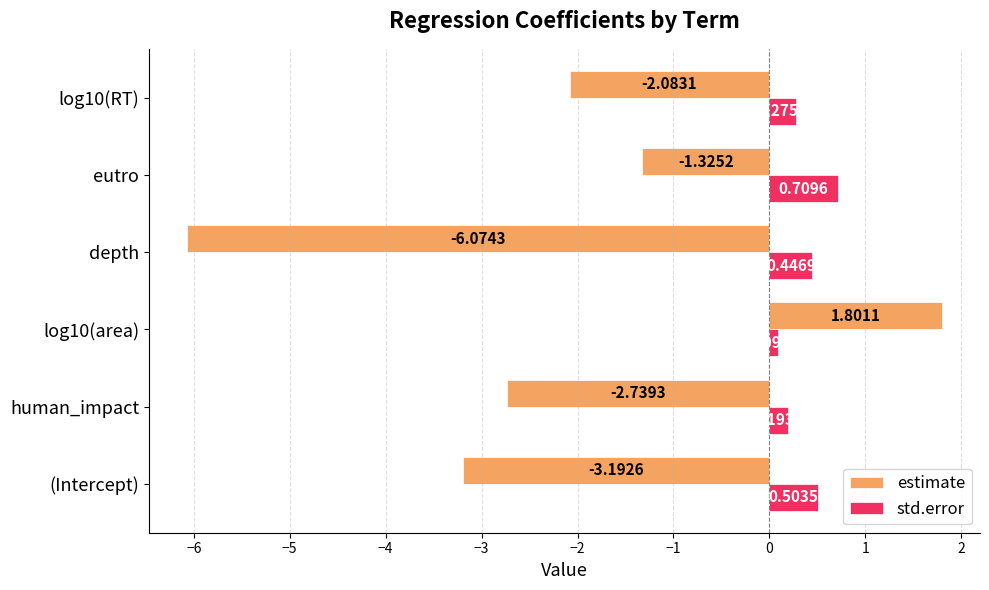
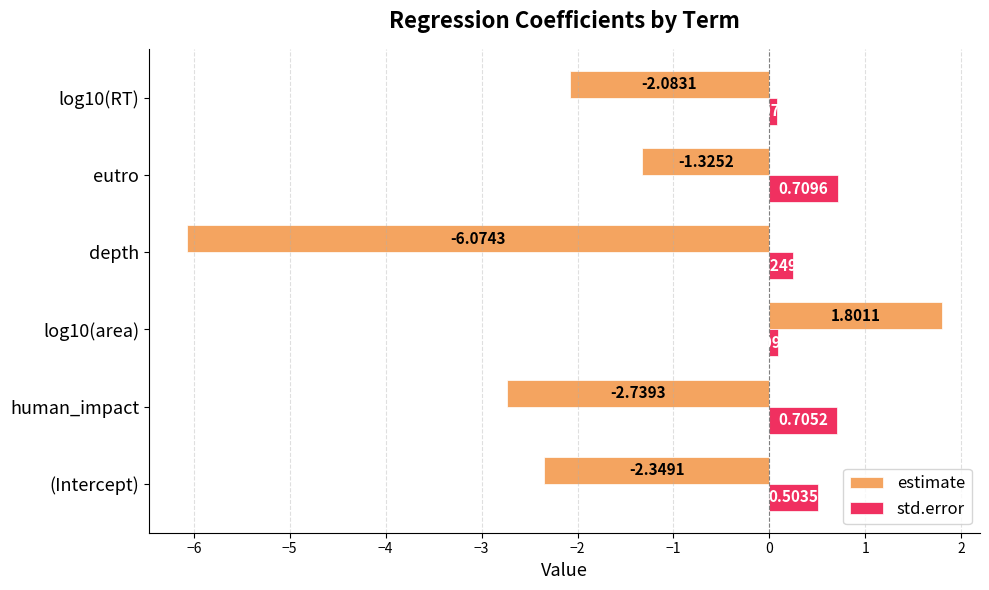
std.error, log10(RT): 0.3 -> 0.1
std.error, depth: 0.4 -> 0.2
std.error, human_impact: 0.2 -> 0.7
estimate, (Intercept): -3.1926 -> -2.3491
